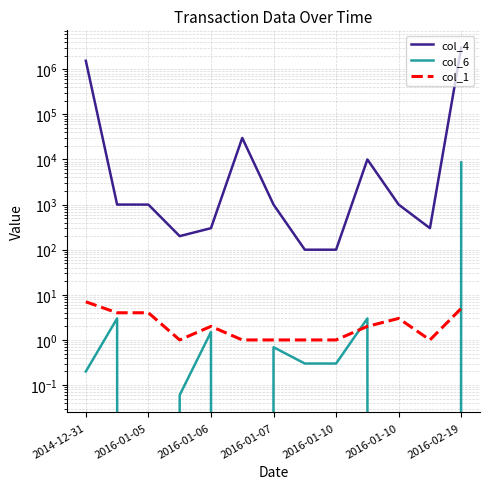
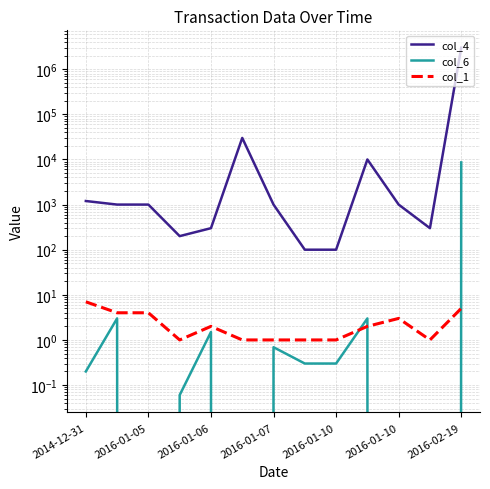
col_4, 2014-12-31: 1500000 -> 1200
